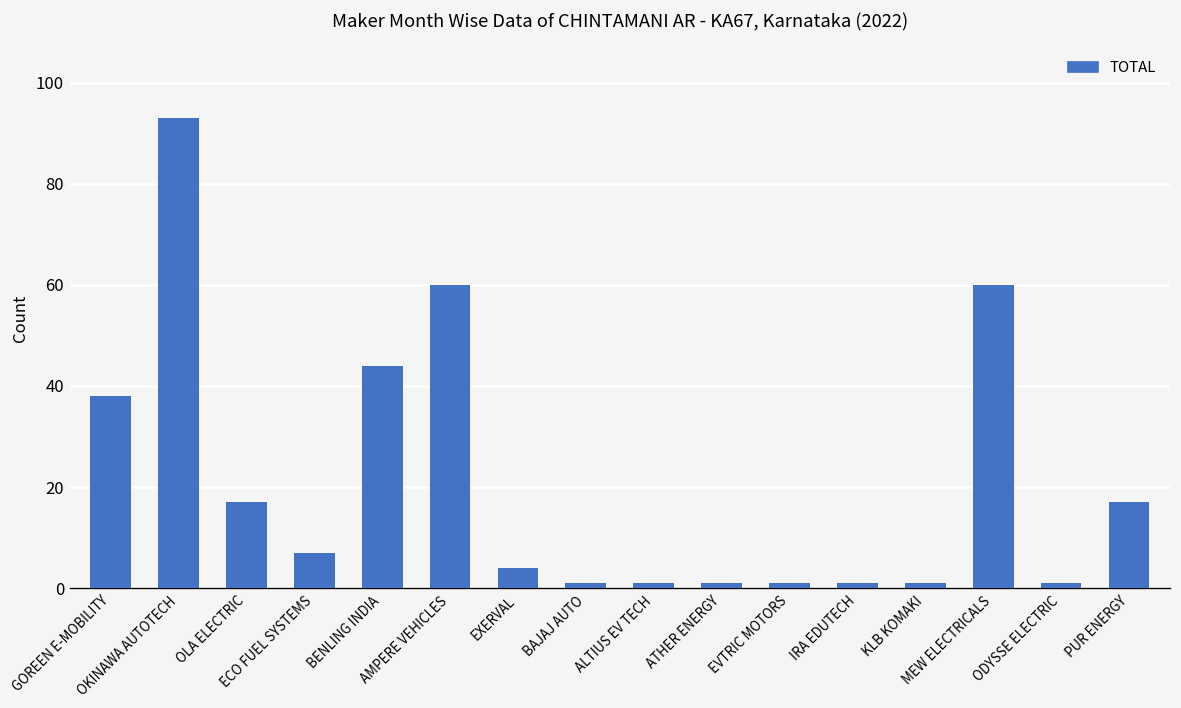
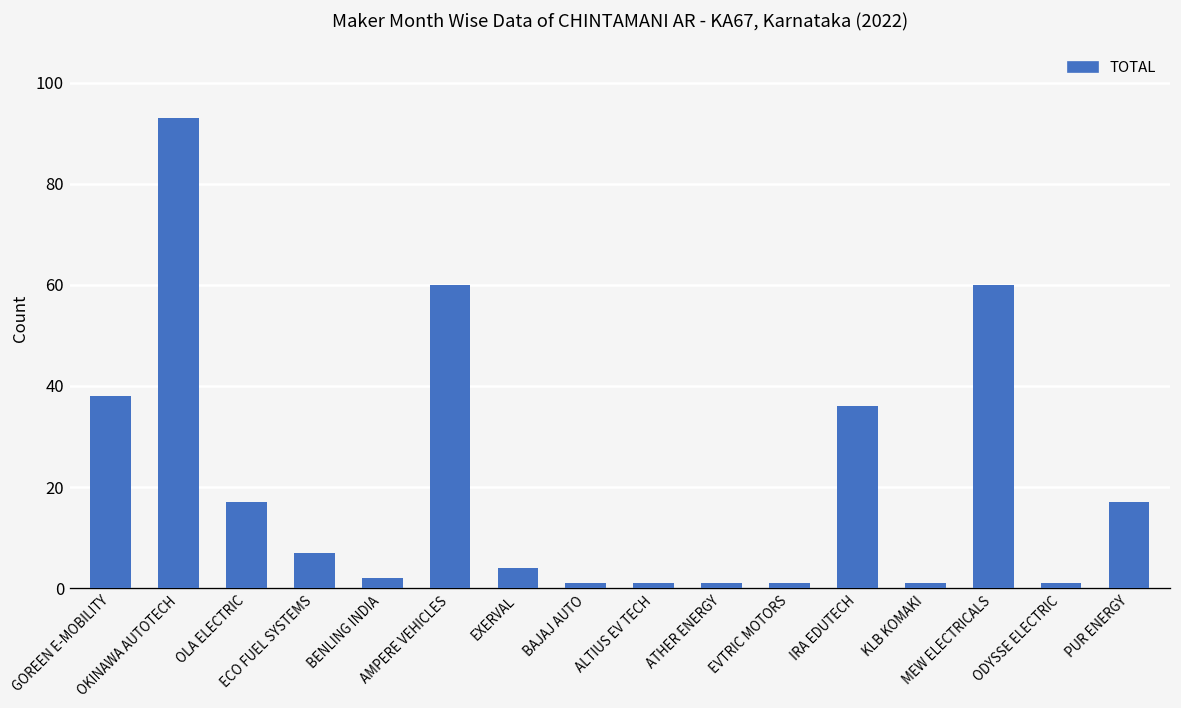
BENLING INDIA: 44 -> 2
IRA EDUTECH: 1 -> 36
